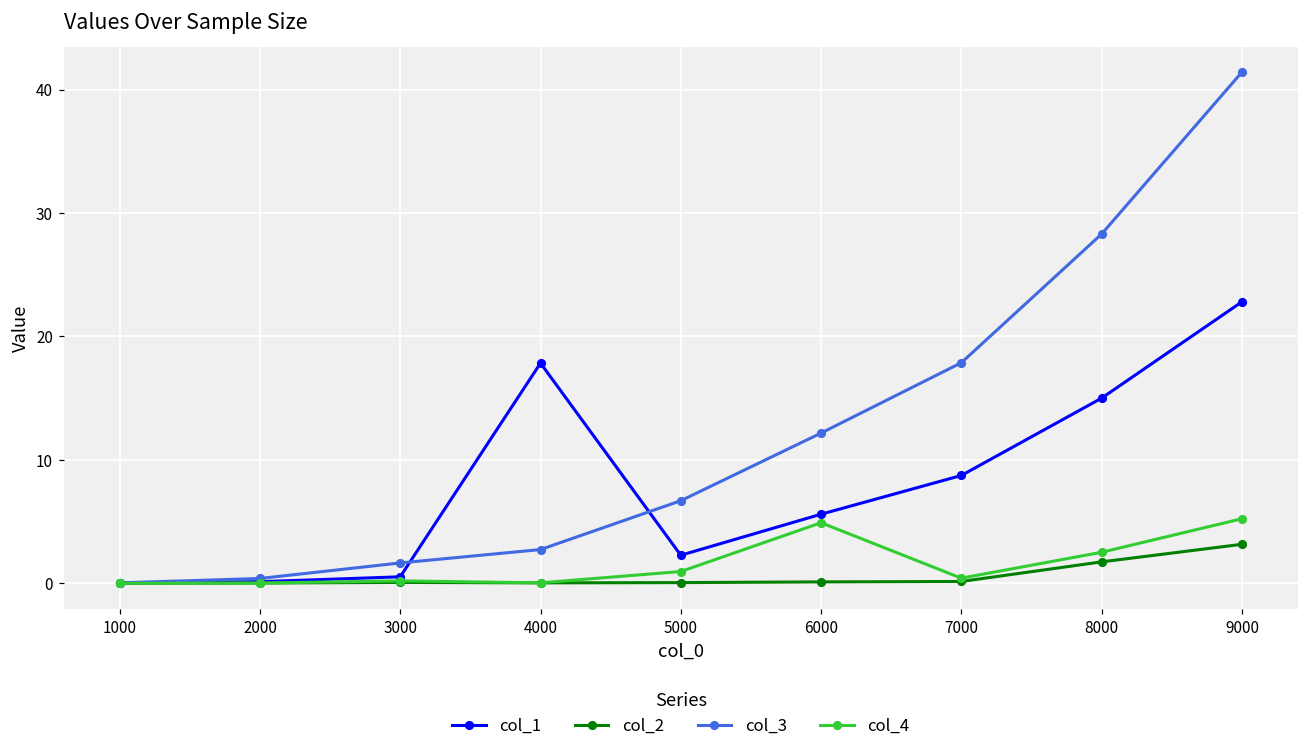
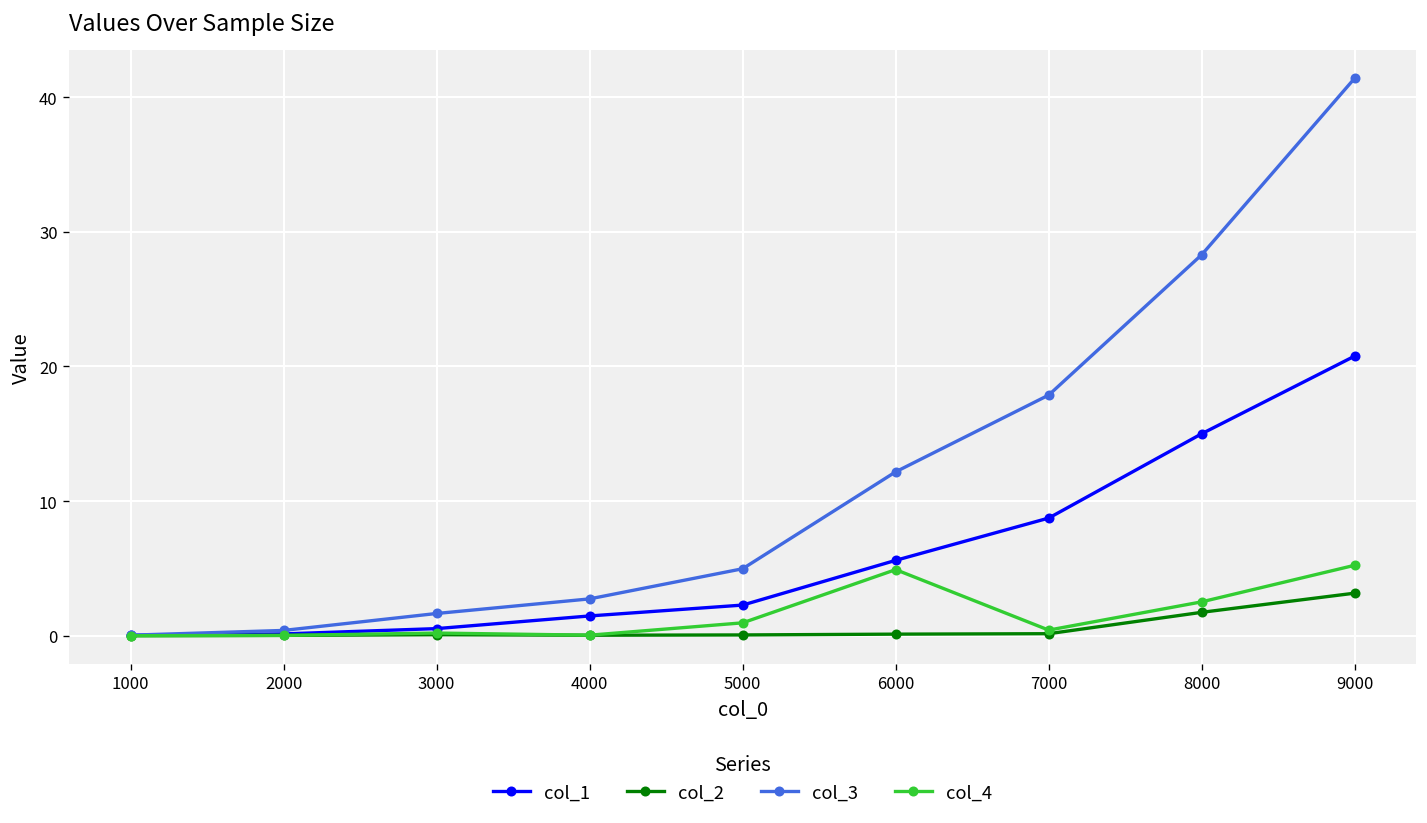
col_1, 4000: 17.8 -> 1.5
col_3, 5000: 6.7 -> 5.0
col_1, 9000: 22.8 -> 20.8
